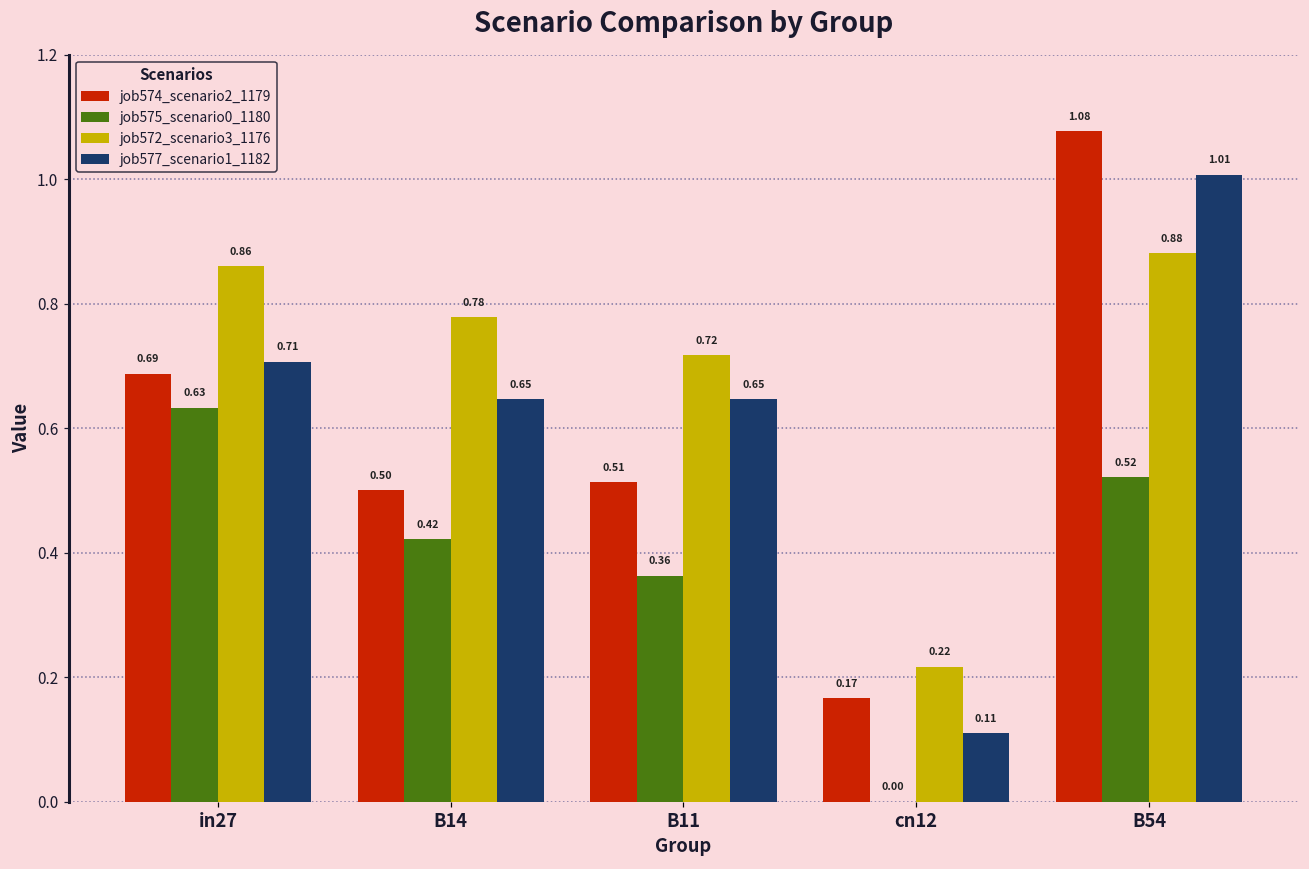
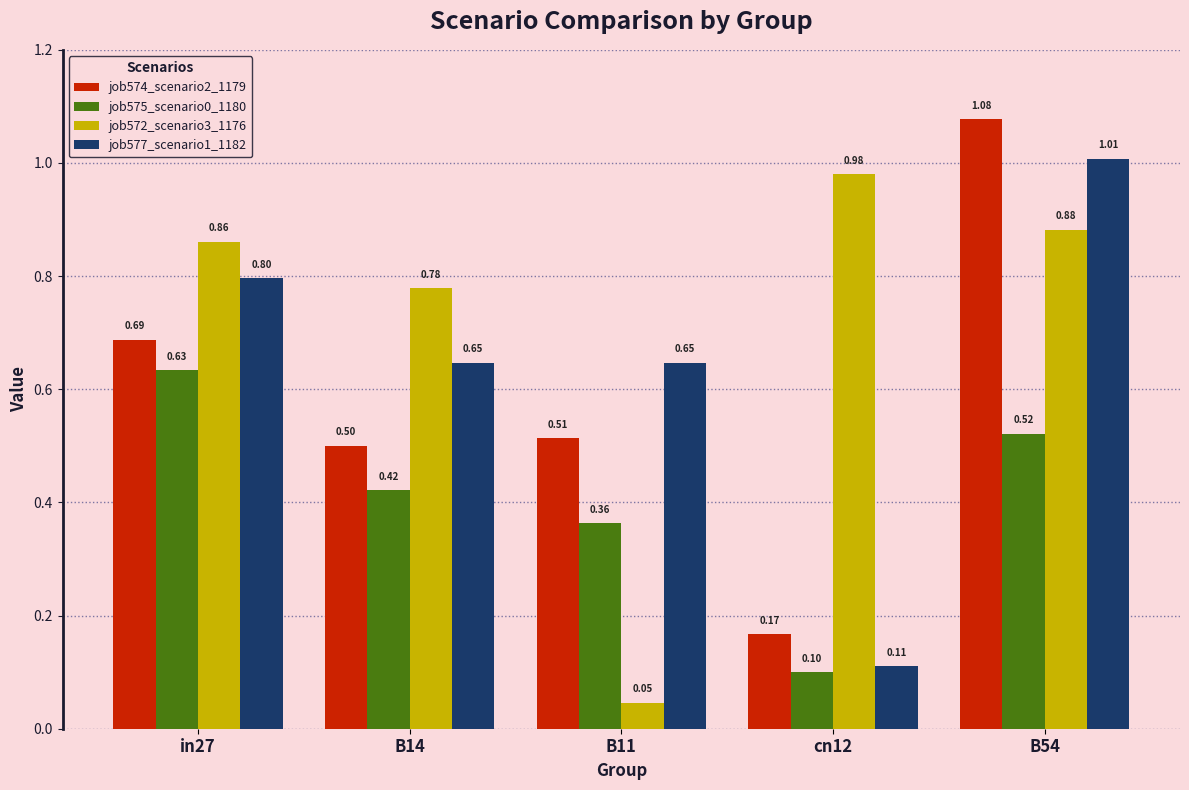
job577_scenario1_1182, in27: 0.71 -> 0.80
job572_scenario3_1176, B11: 0.72 -> 0.05
job575_scenario0_1180, cn12: 0.00 -> 0.10
job572_scenario3_1176, cn12: 0.22 -> 0.98
